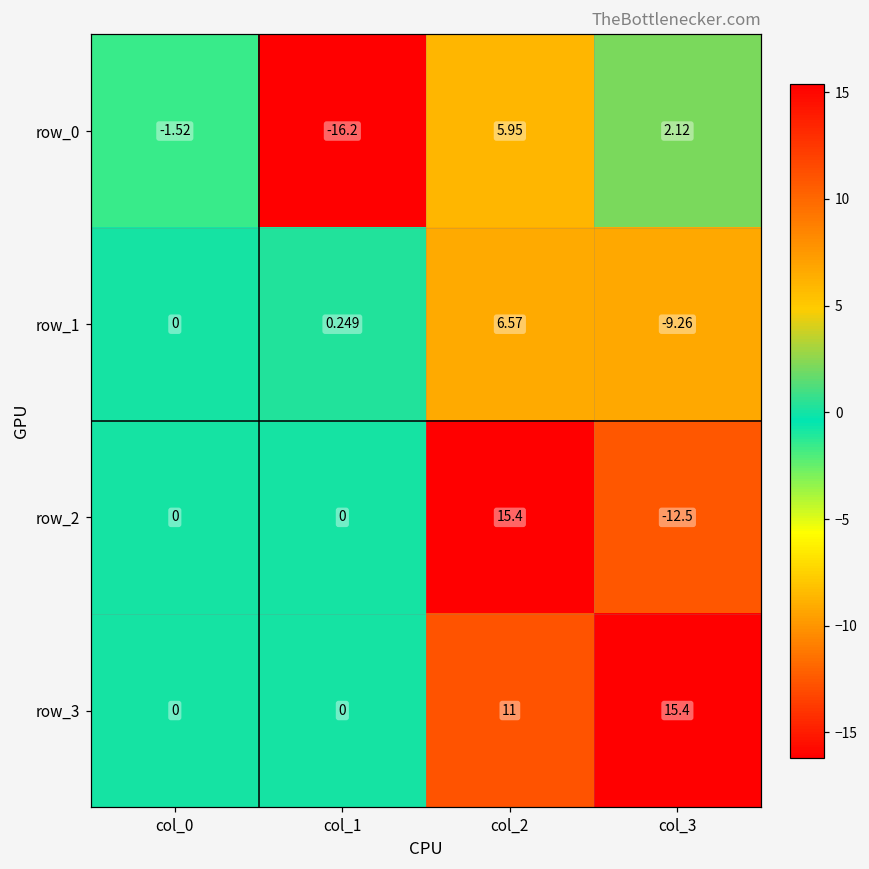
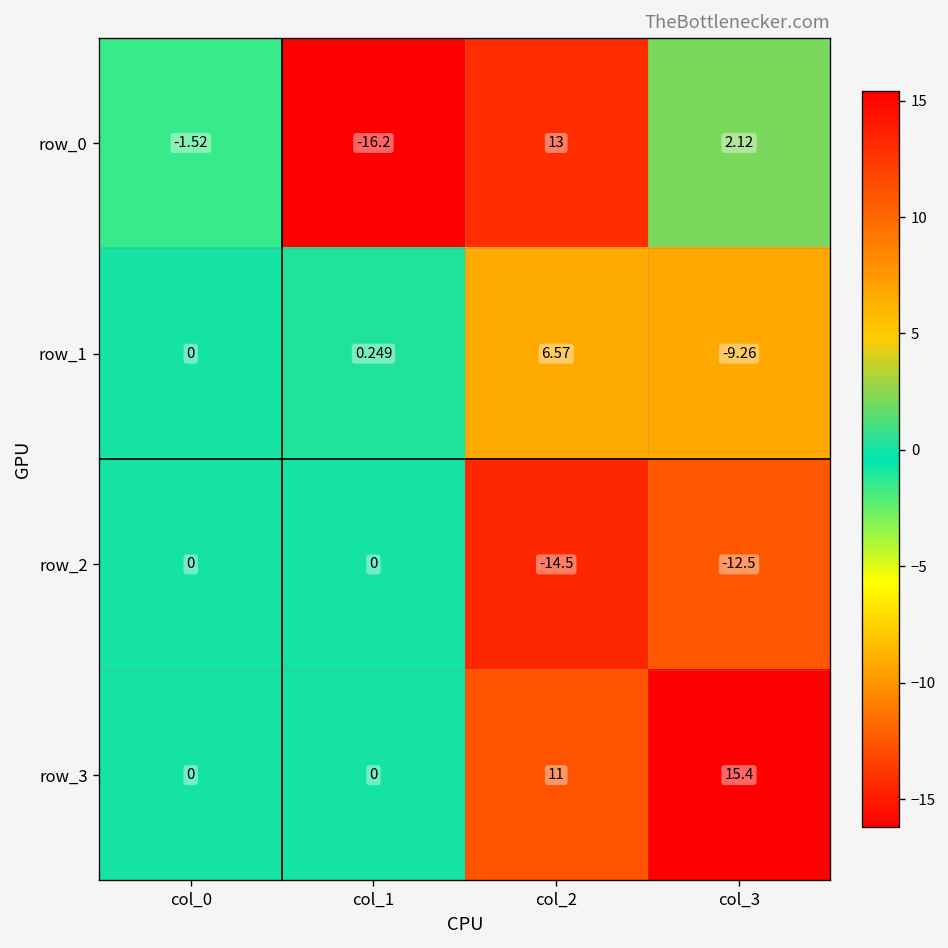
row_0, col_2: 5.95 -> 13
row_2, col_2: 15.4 -> -14.5
